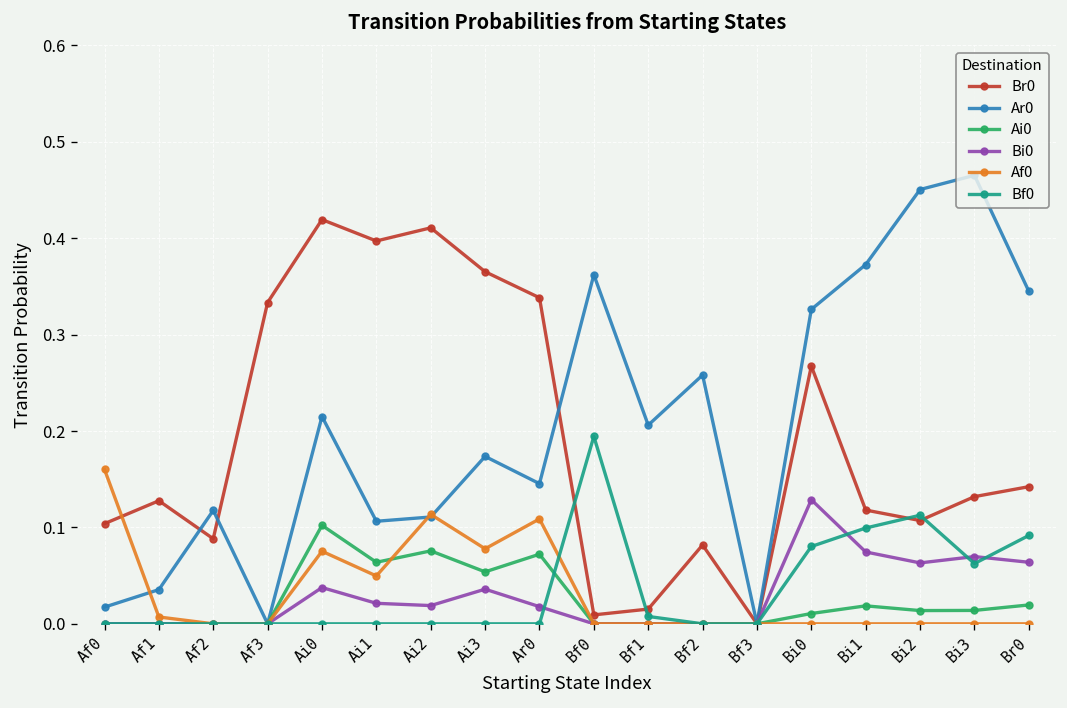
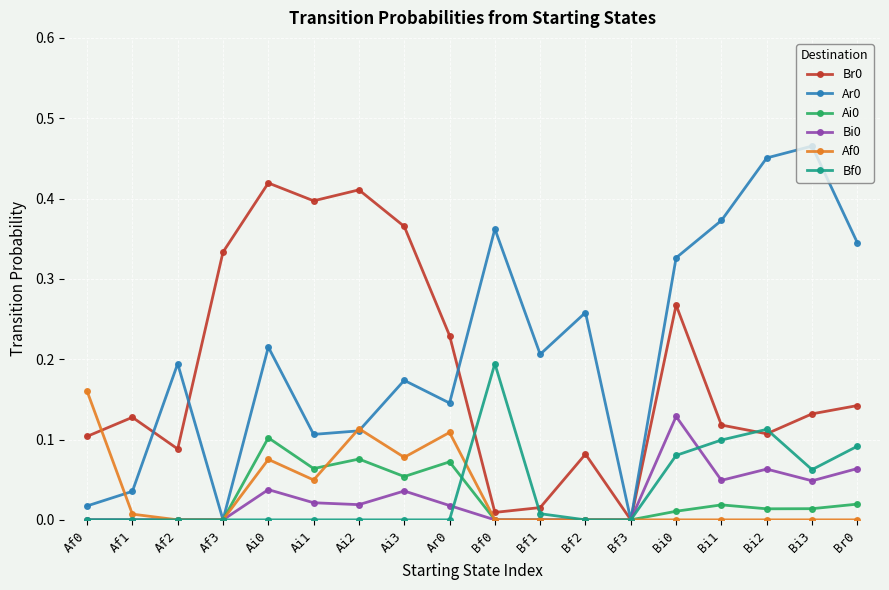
Ar0, Af2: 0.12 -> 0.19
Br0, Ar0: 0.34 -> 0.23
Bi0, Bi1: 0.07 -> 0.05
Bi0, Bi3: 0.07 -> 0.05
